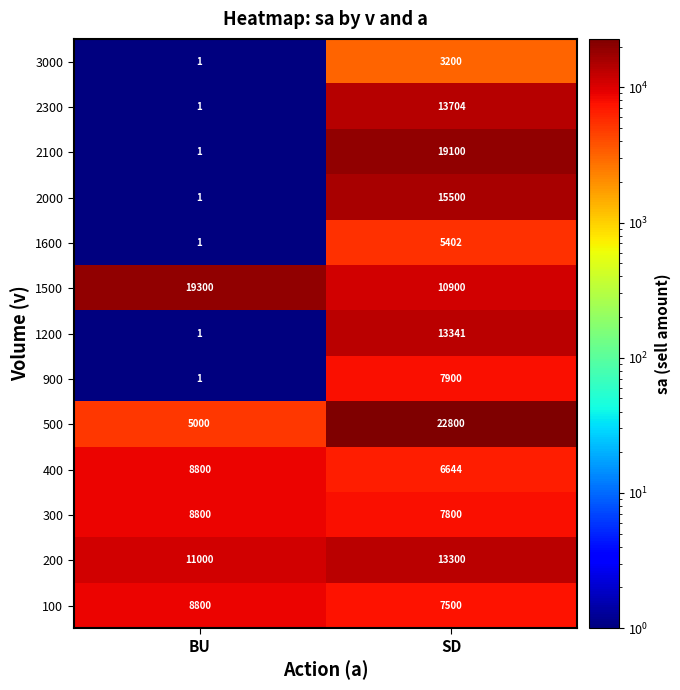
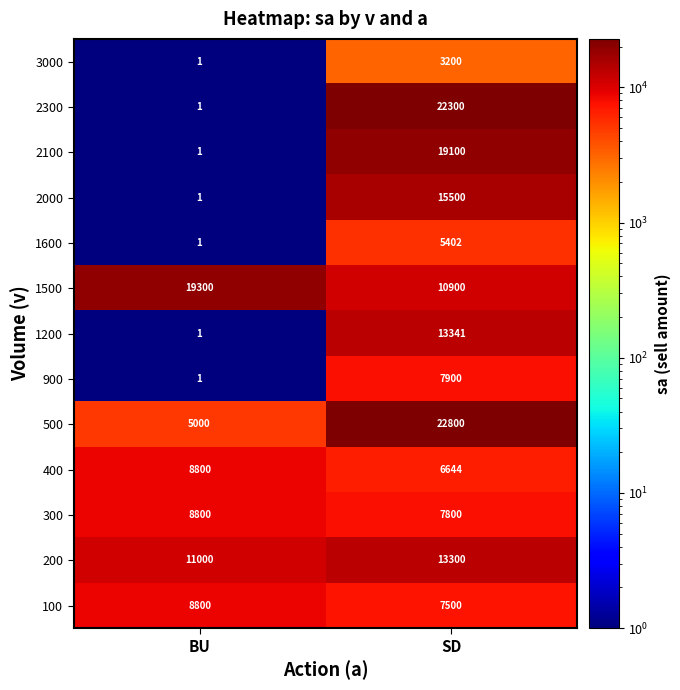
2300, SD: 13704 -> 22300
